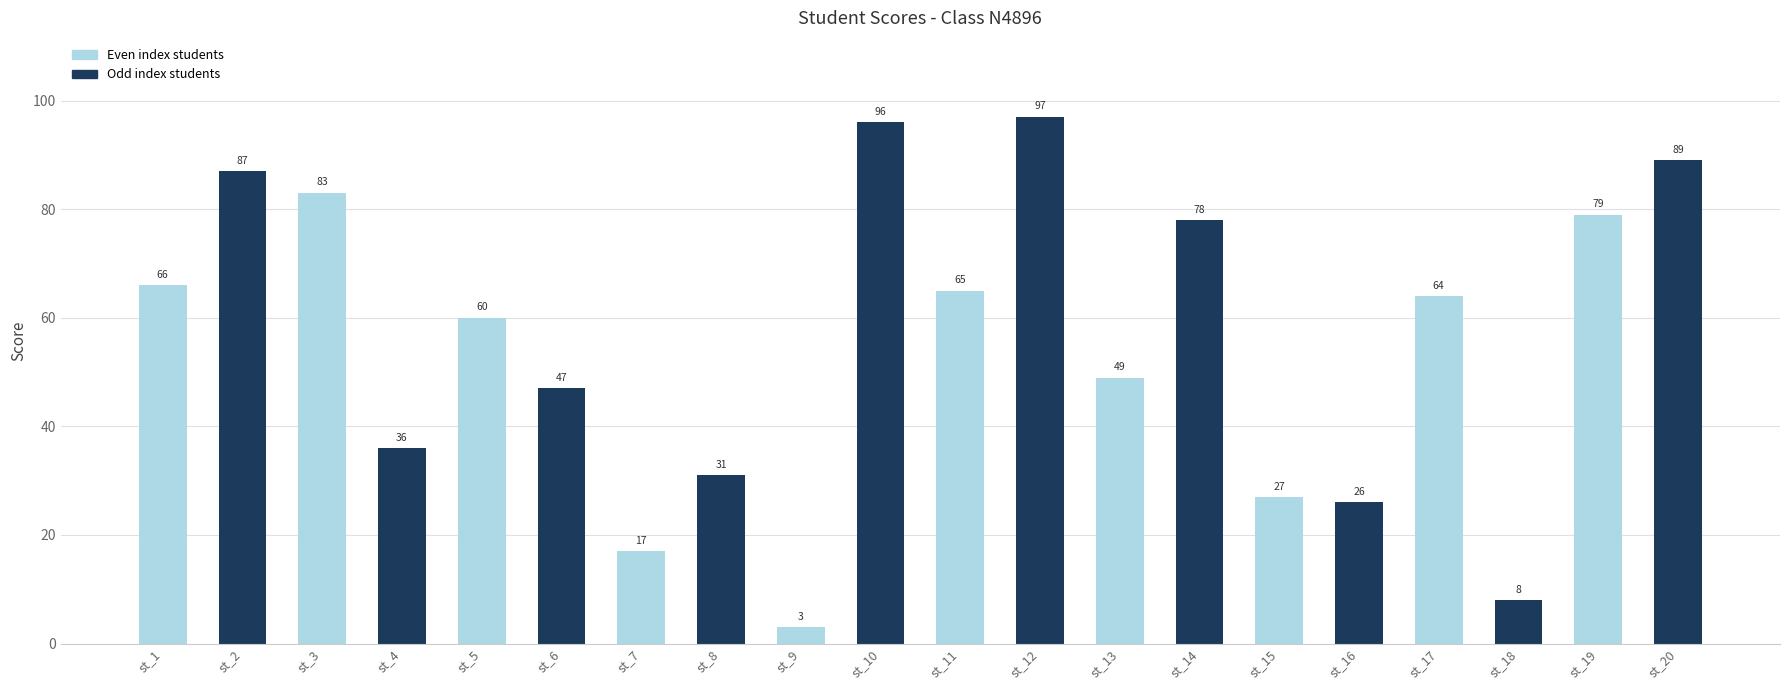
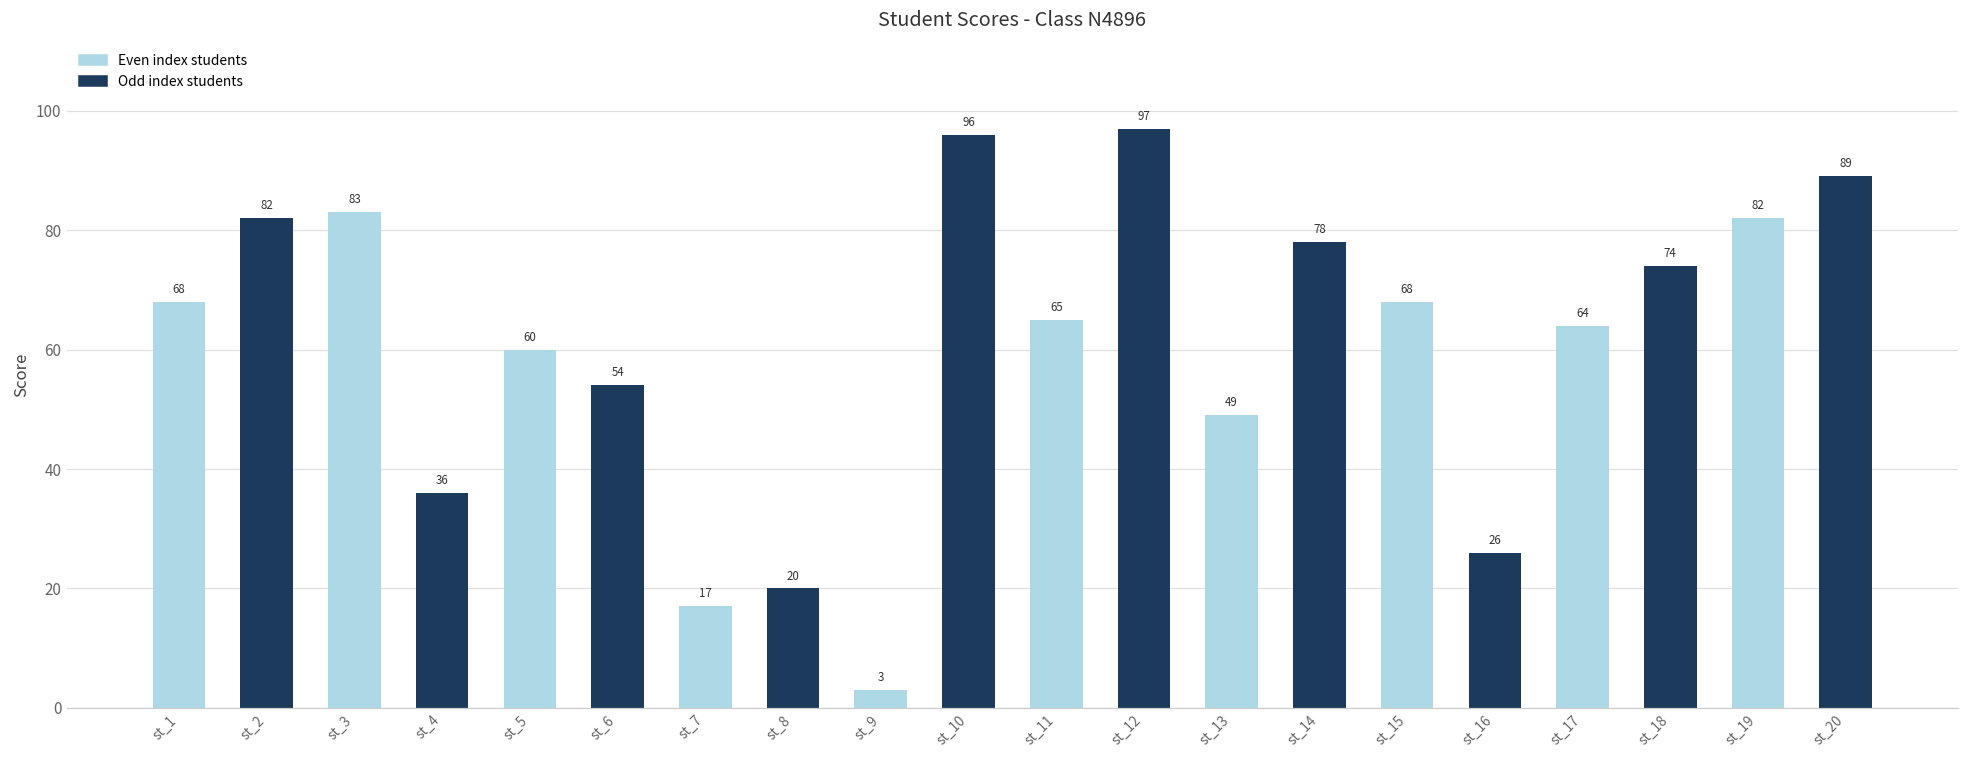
st_1: 66 -> 68
st_2: 87 -> 82
st_6: 47 -> 54
st_8: 31 -> 20
st_15: 27 -> 68
st_18: 8 -> 74
st_19: 79 -> 82
